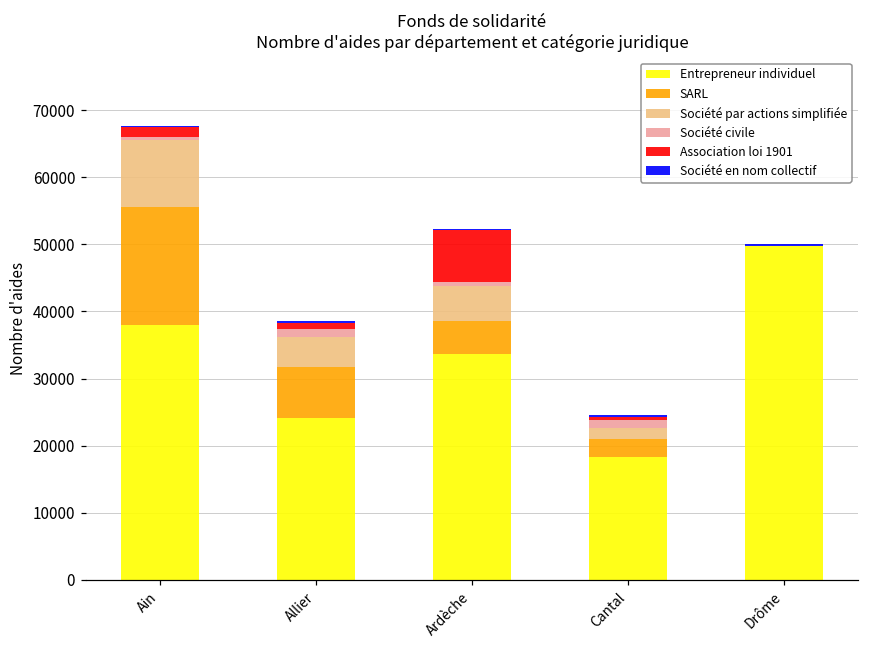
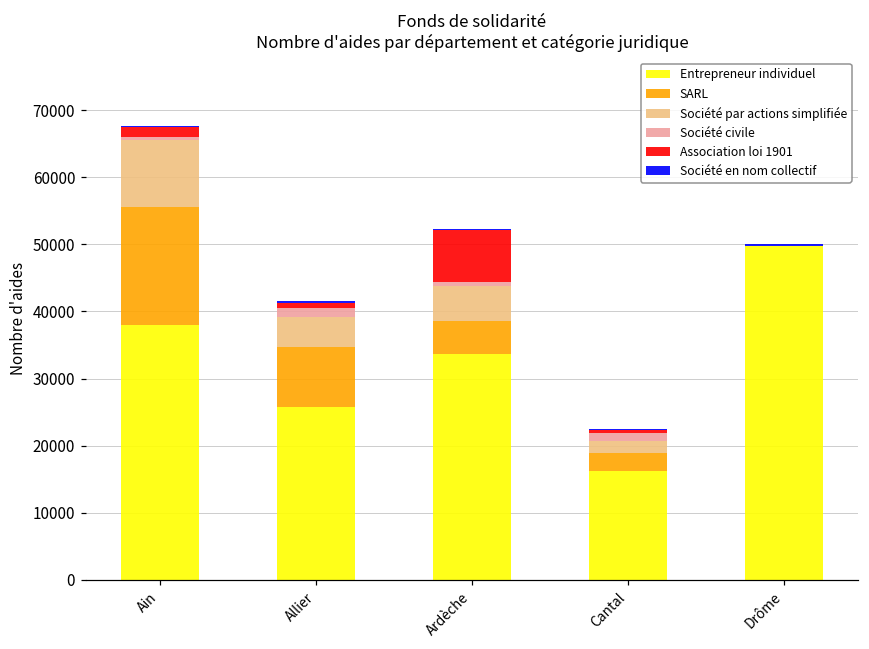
Entrepreneur individuel, Allier: 24000 -> 26000
SARL, Allier: 8000 -> 9000
Entrepreneur individuel, Cantal: 18000 -> 16000
